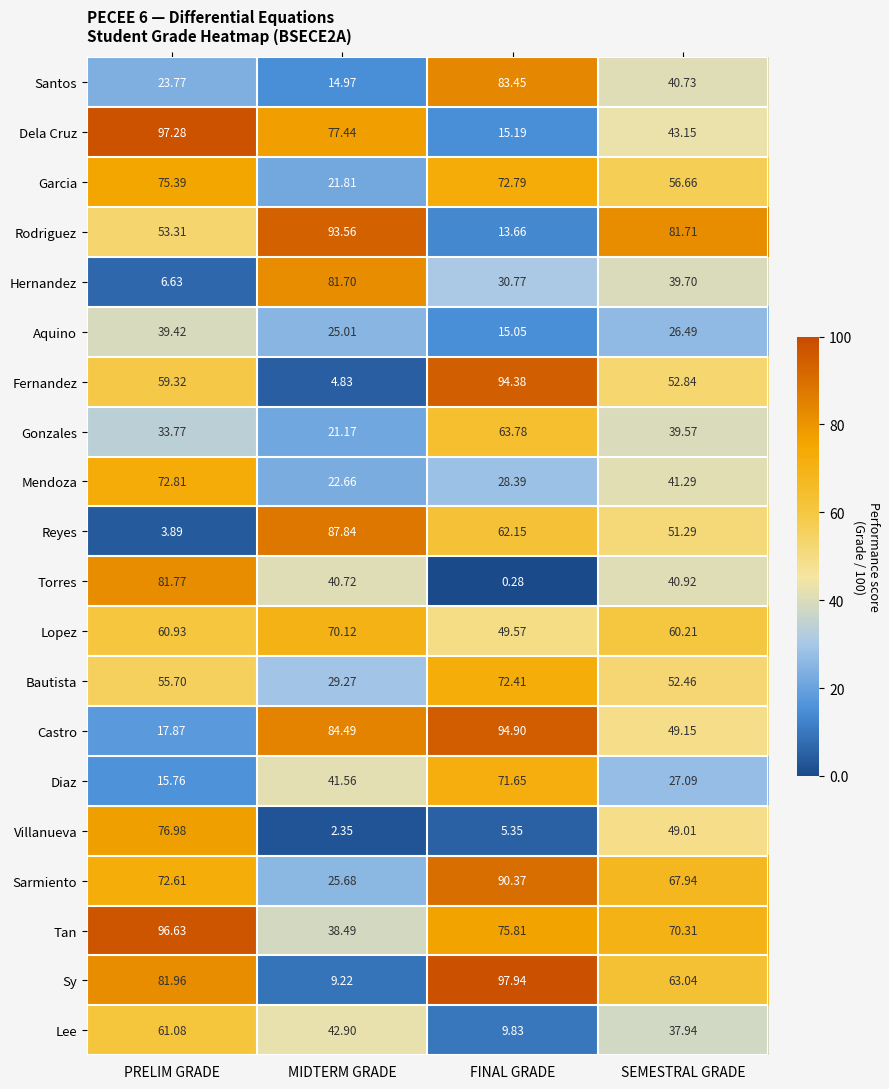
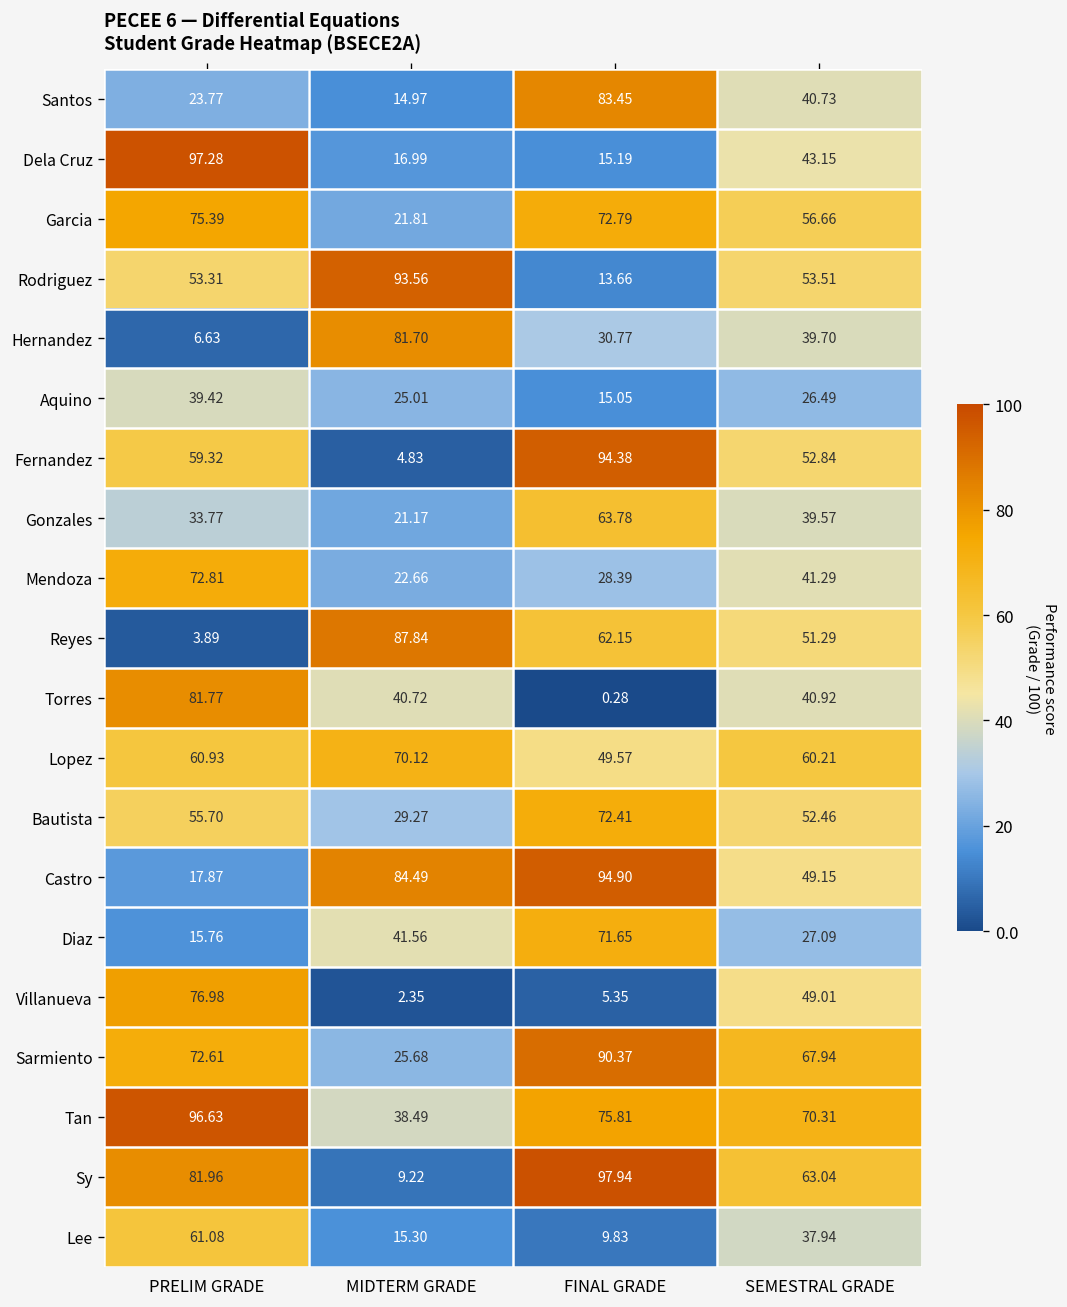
Dela Cruz, MIDTERM GRADE: 77.44 -> 16.99
Rodriguez, SEMESTRAL GRADE: 81.71 -> 53.51
Lee, MIDTERM GRADE: 42.90 -> 15.30
